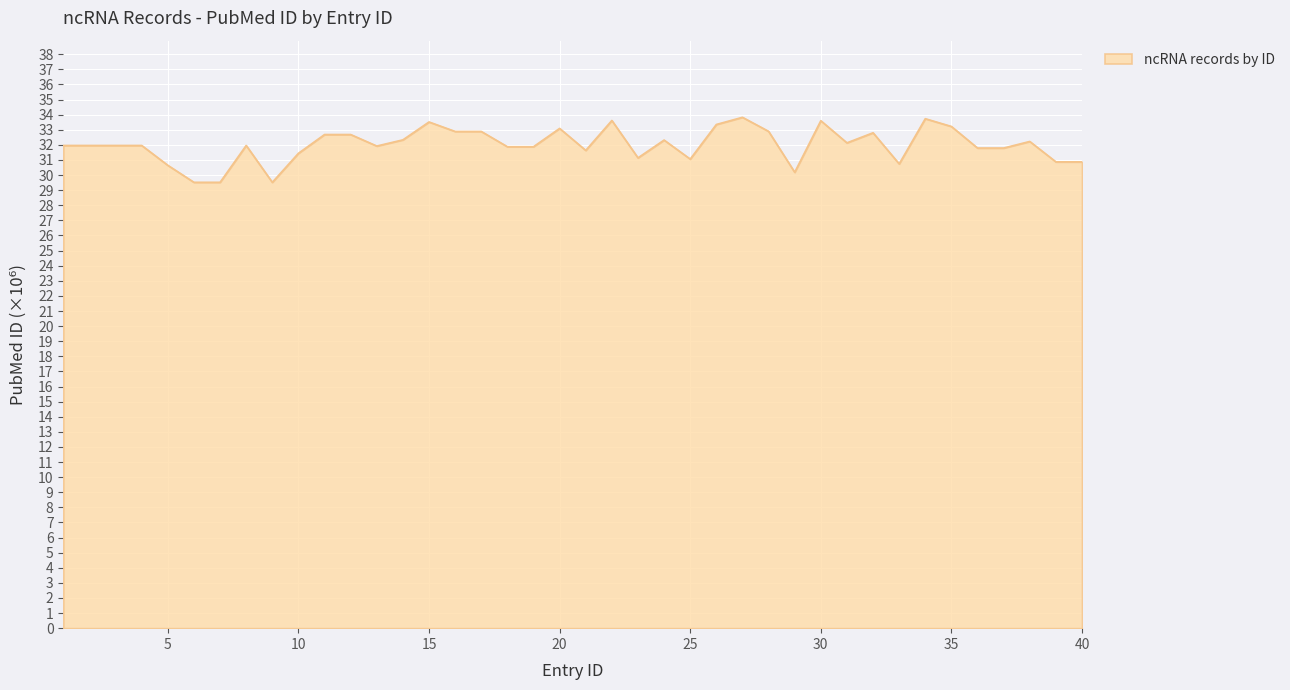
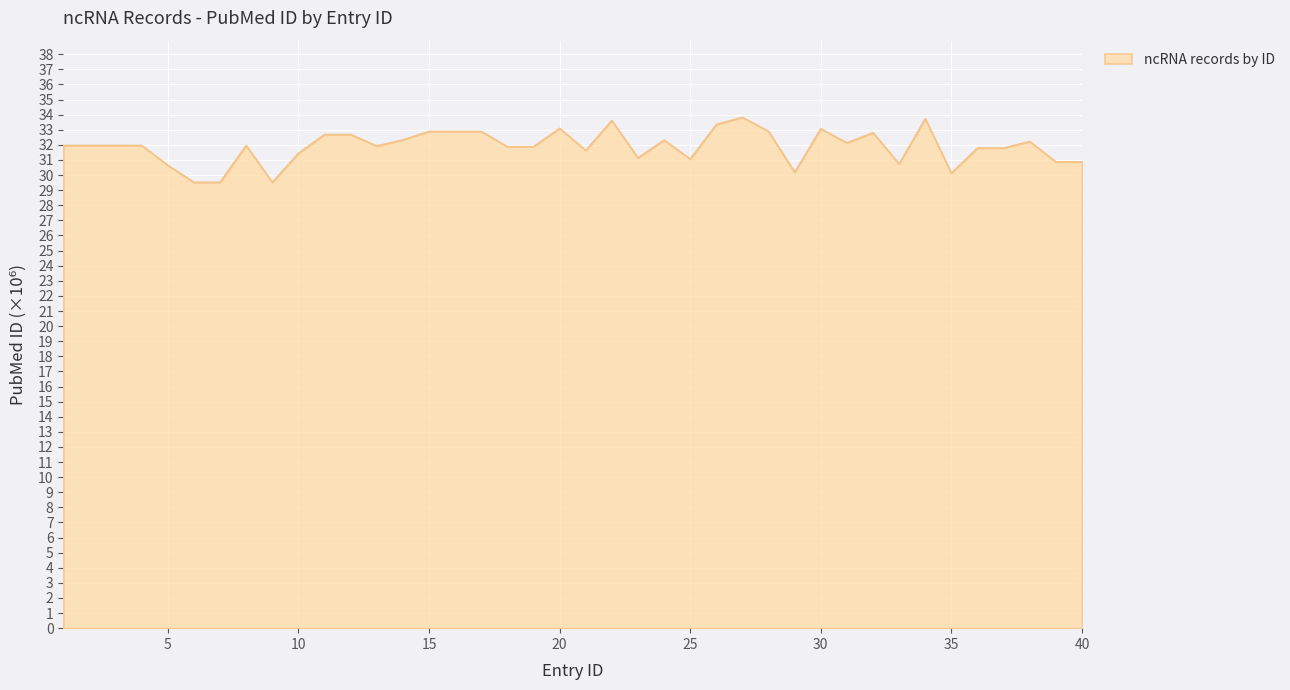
15: 33.5 -> 32.9
30: 33.6 -> 33.1
35: 33.2 -> 30.1
